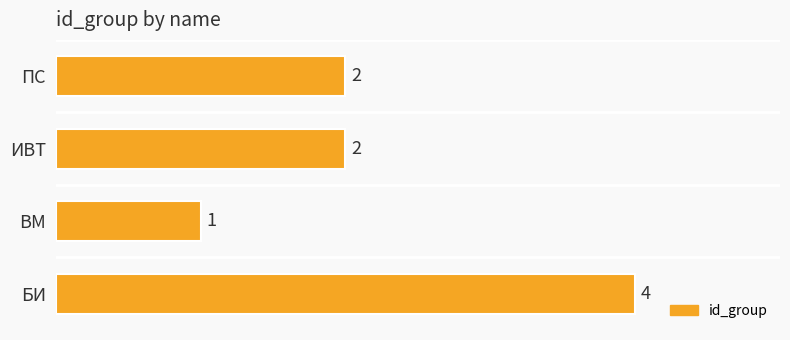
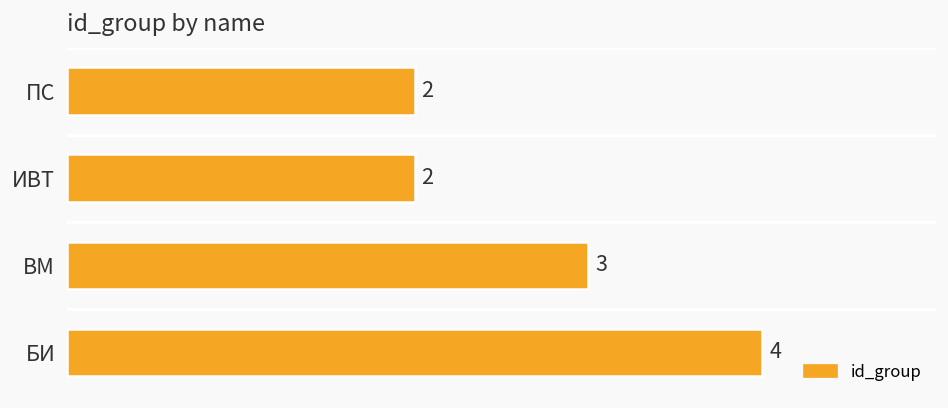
ВМ: 1 -> 3
